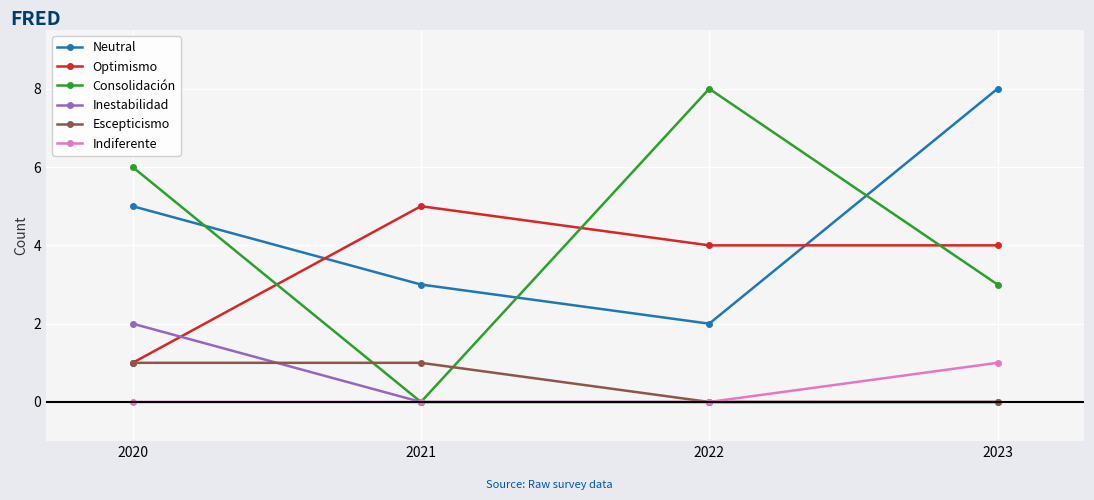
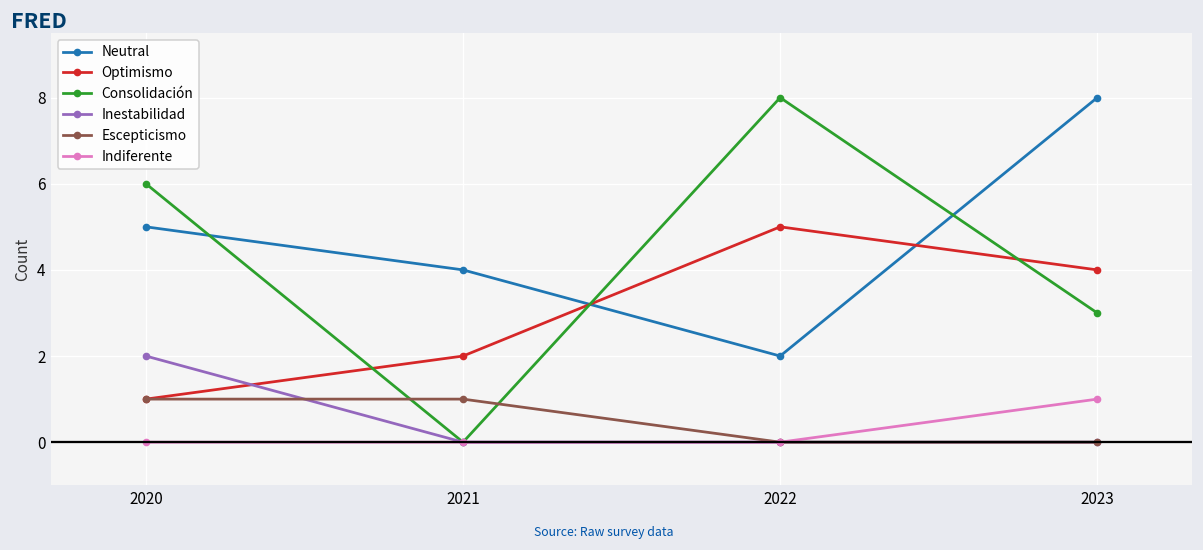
Neutral, 2021: 3 -> 4
Optimismo, 2021: 5 -> 2
Optimismo, 2022: 4 -> 5
